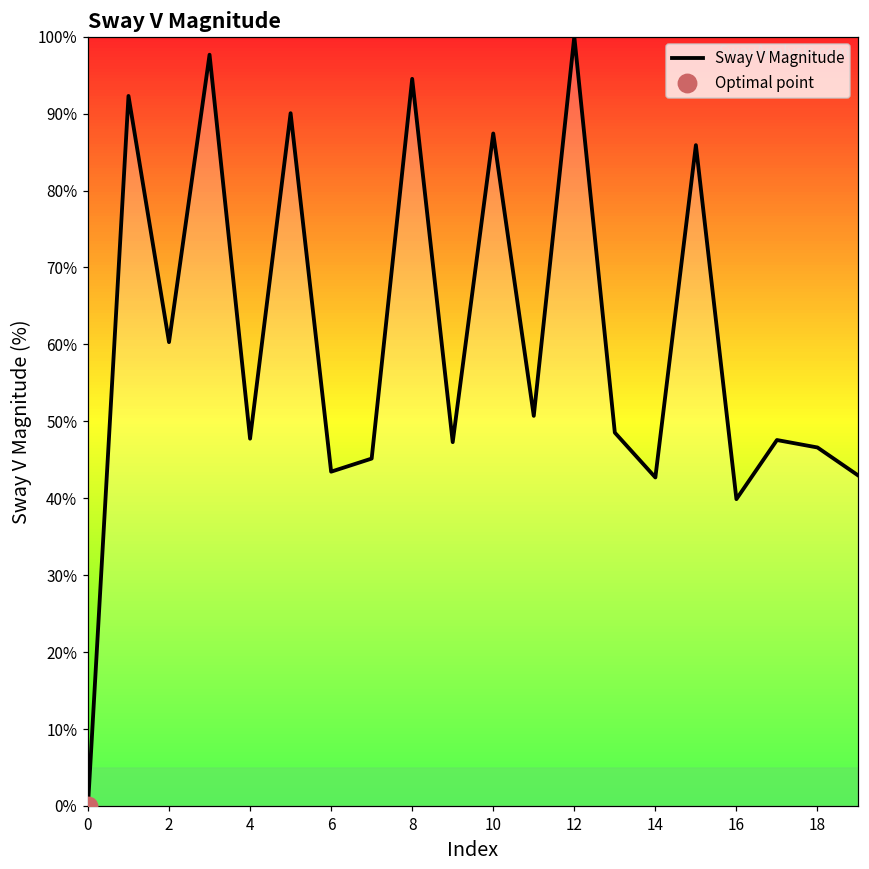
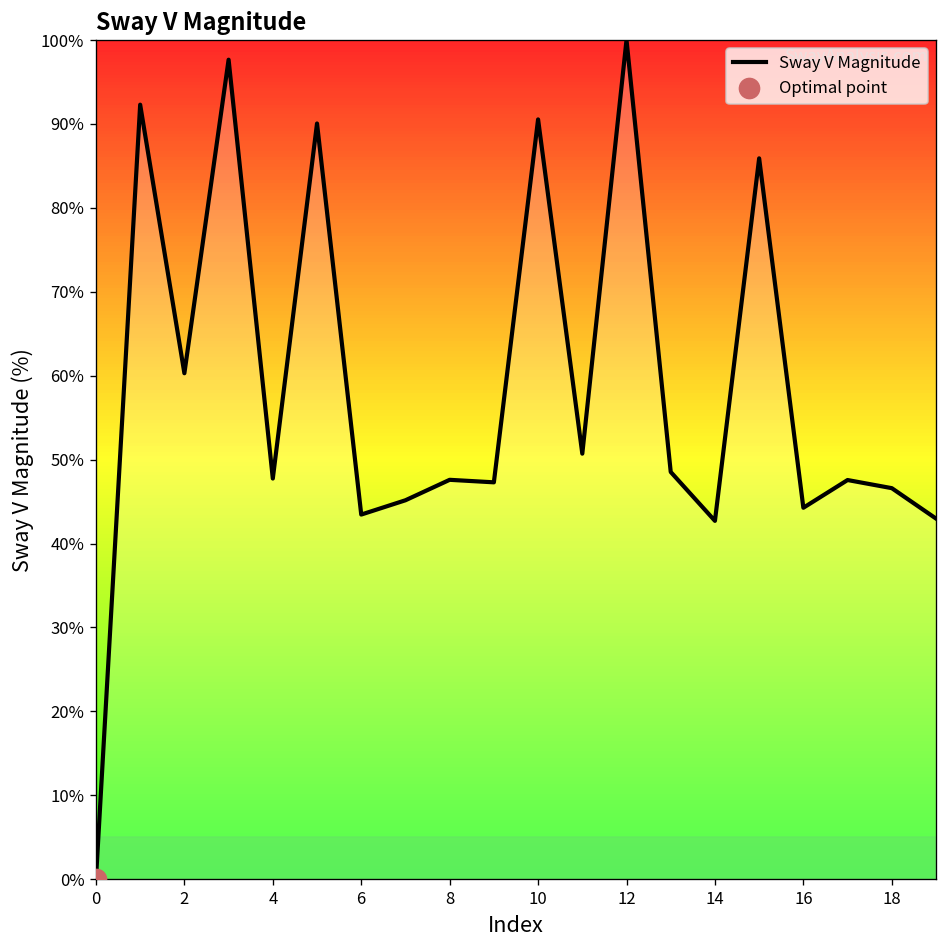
Sway V Magnitude, 8: 95% -> 48%
Sway V Magnitude, 10: 87% -> 91%
Sway V Magnitude, 16: 40% -> 44%
